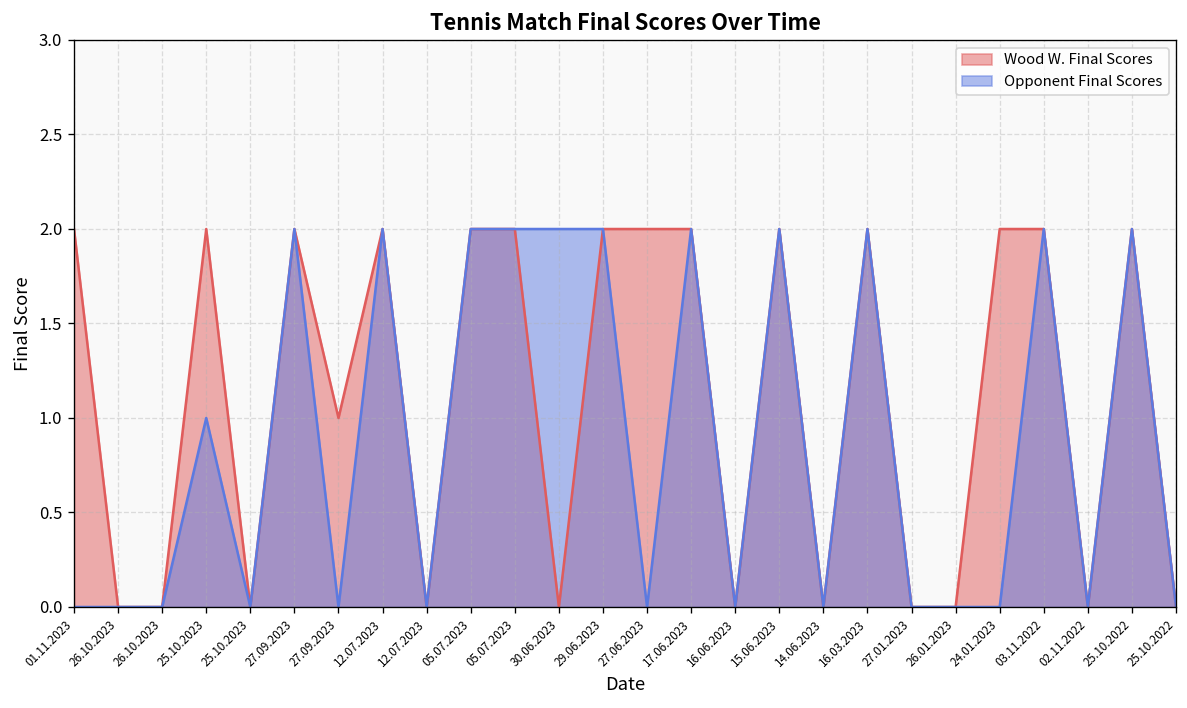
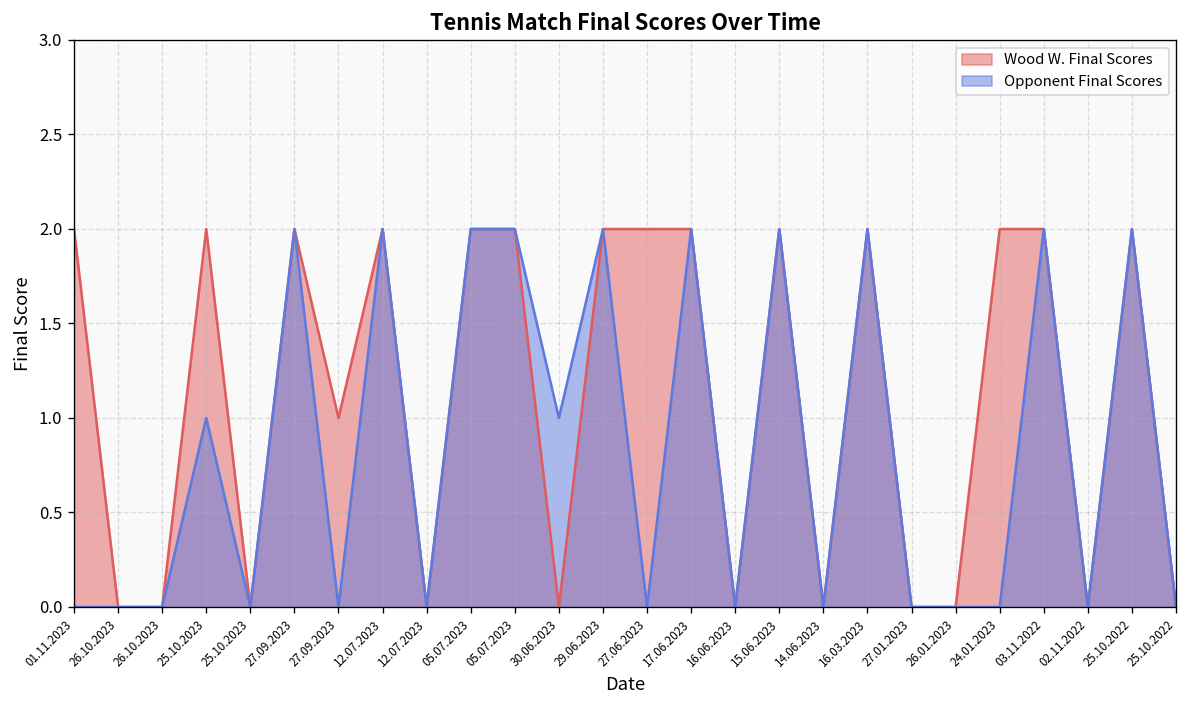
Opponent Final Scores, 30.06.2023: 2 -> 1
